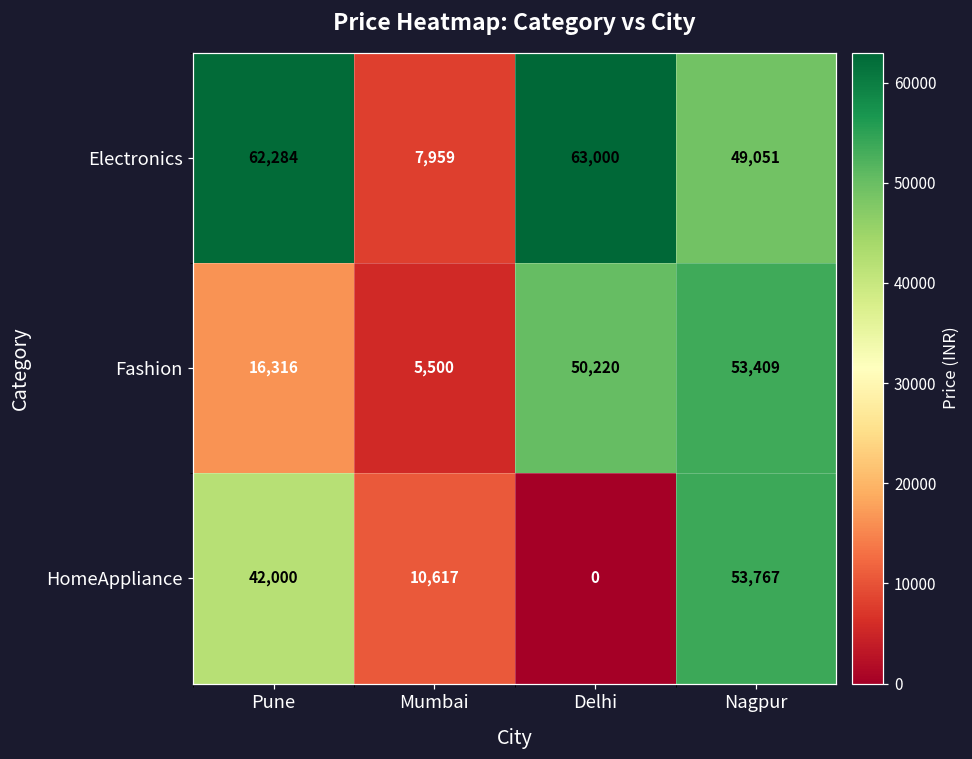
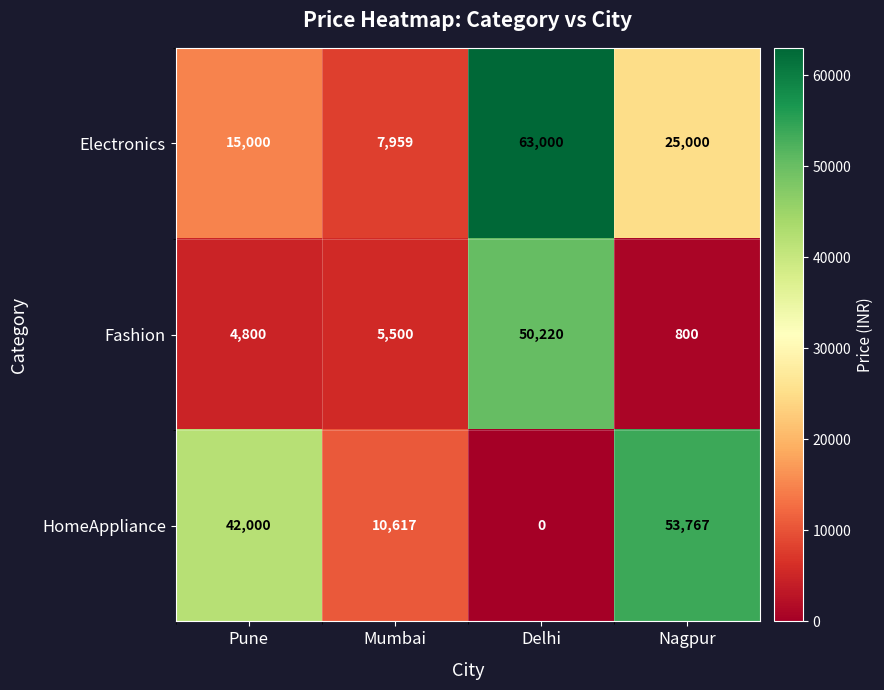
Electronics, Pune: 62,284 -> 15,000
Electronics, Nagpur: 49,051 -> 25,000
Fashion, Pune: 16,316 -> 4,800
Fashion, Nagpur: 53,409 -> 800
